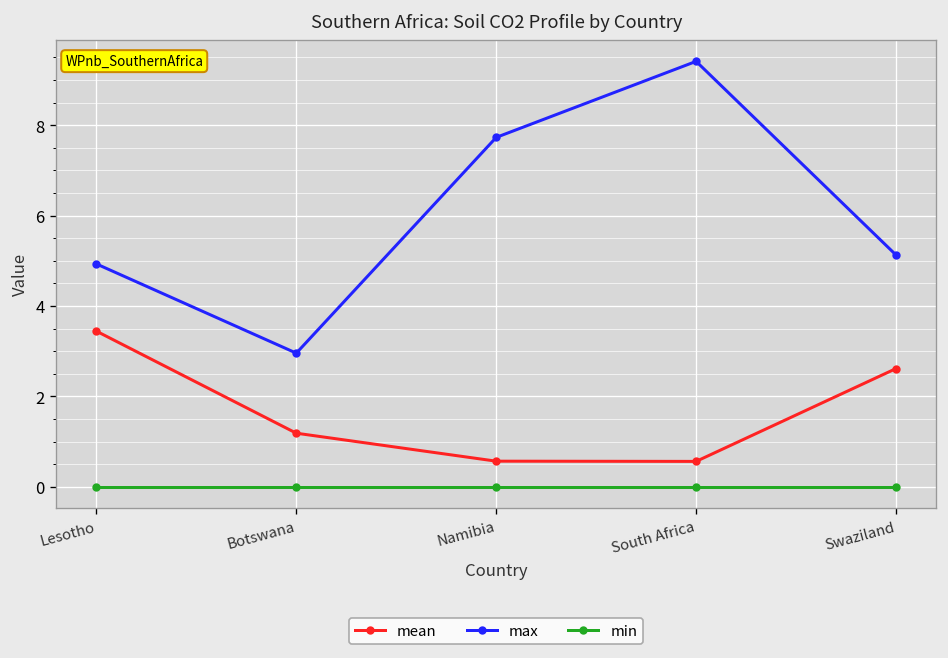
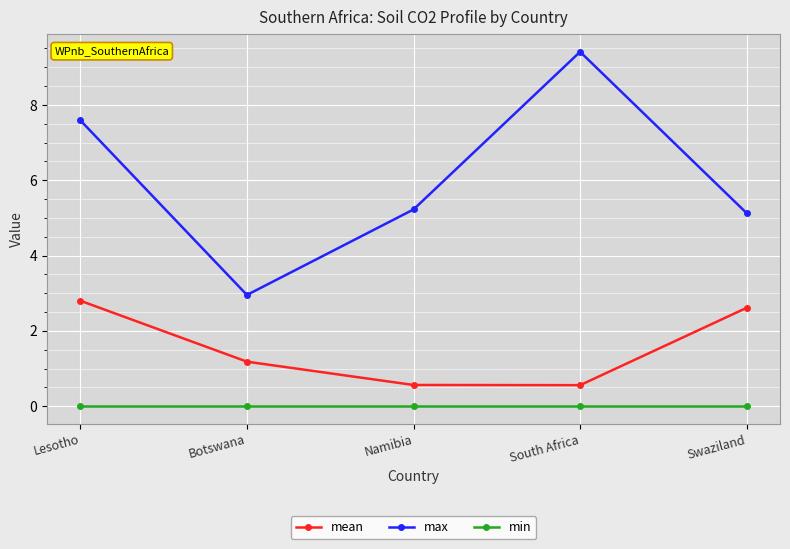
mean, Lesotho: 3.4 -> 2.8
max, Lesotho: 4.9 -> 7.6
max, Namibia: 7.7 -> 5.2
